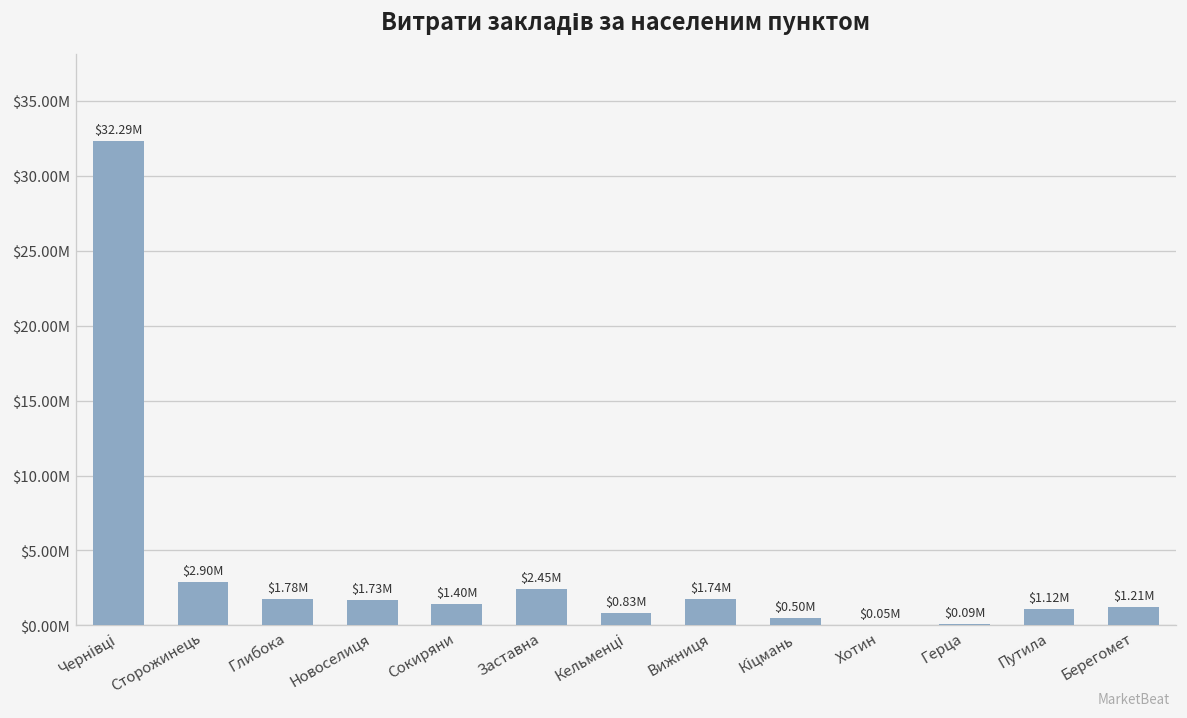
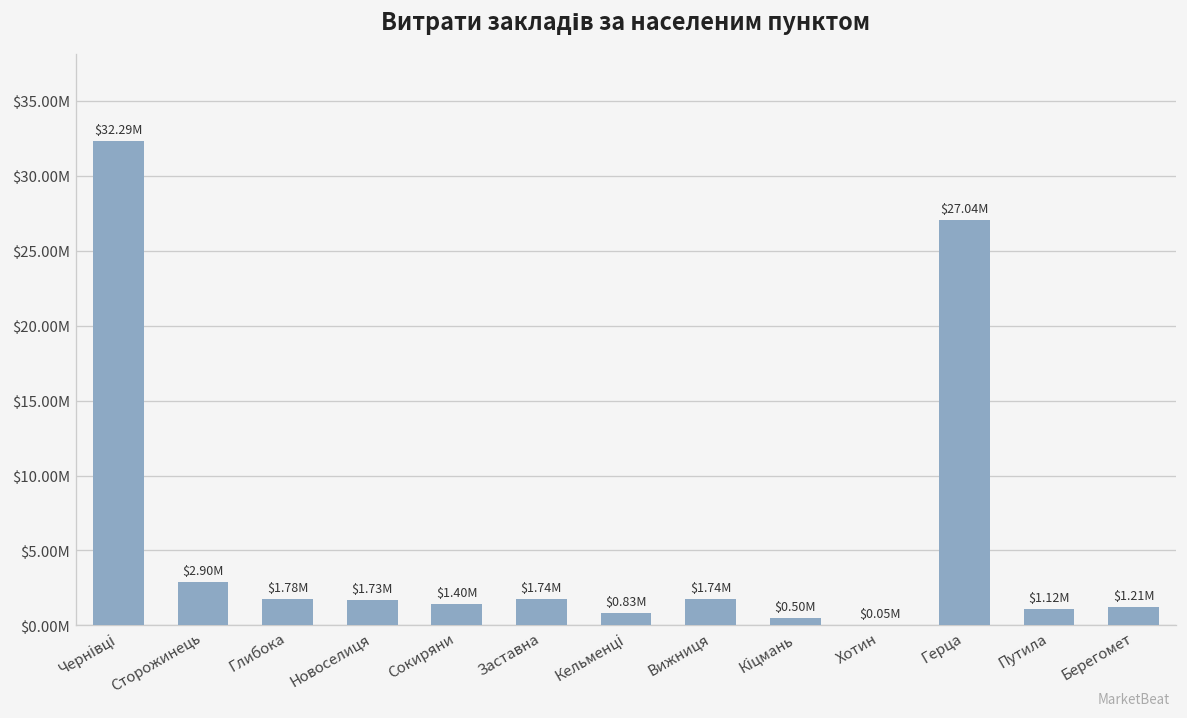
Заставна: $2.45M -> $1.74M
Герца: $0.09M -> $27.04M
